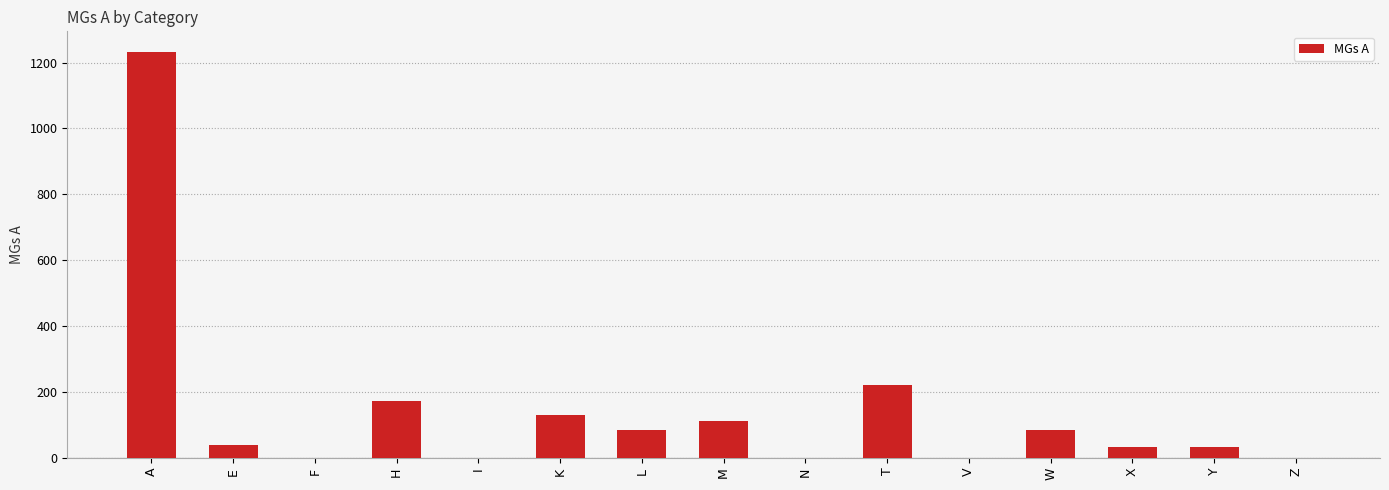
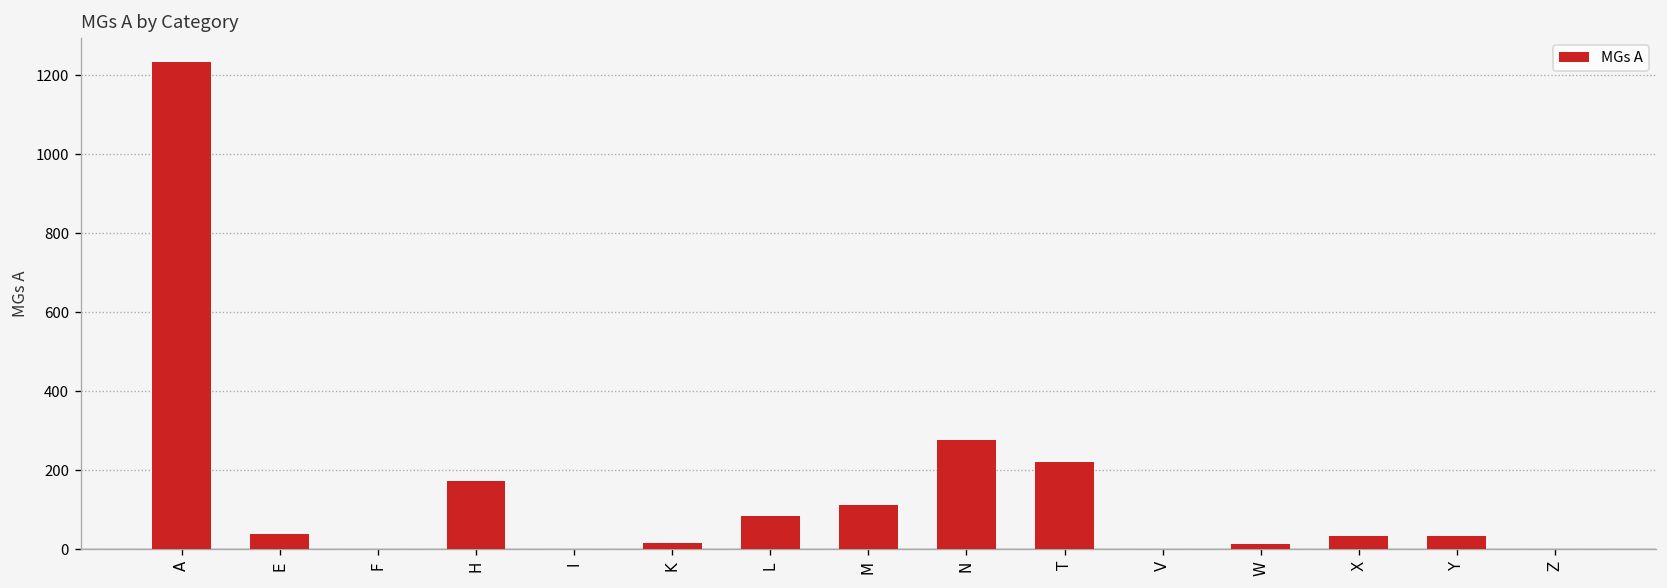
K: 130 -> 20
N: 0 -> 280
W: 90 -> 10
